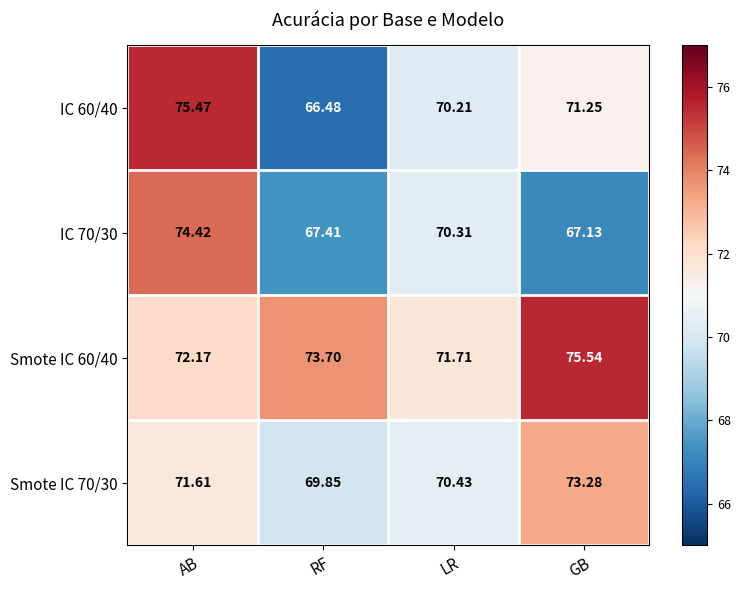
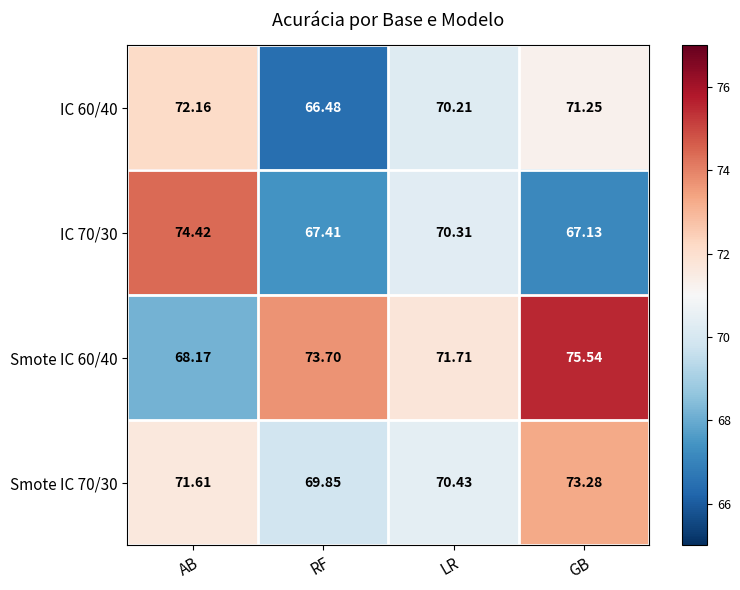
IC 60/40, AB: 75.47 -> 72.16
Smote IC 60/40, AB: 72.17 -> 68.17
